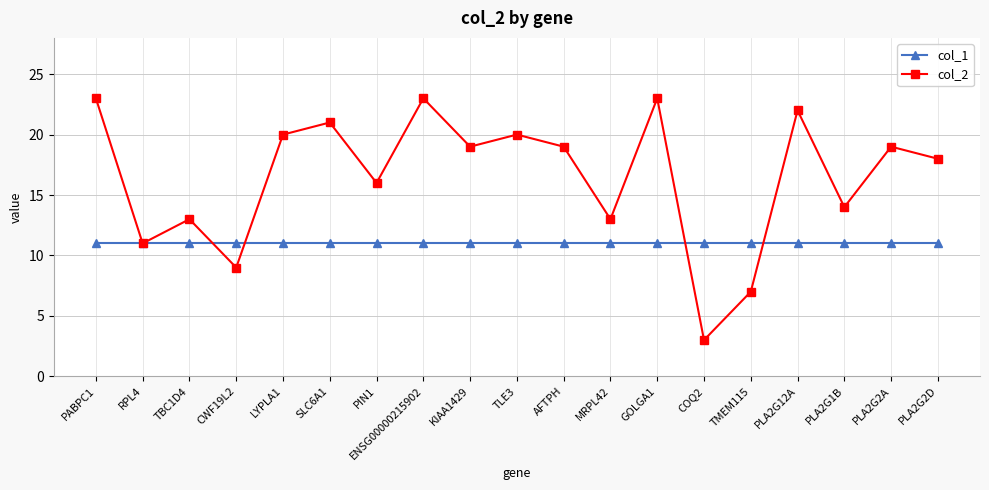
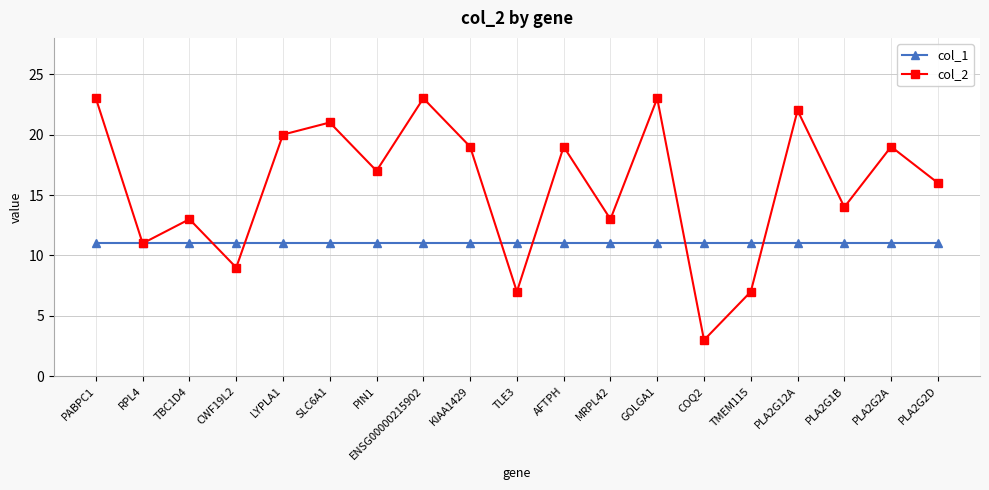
col_2, PIN1: 16 -> 17
col_2, TLE3: 20 -> 7
col_2, PLA2G2D: 18 -> 16
